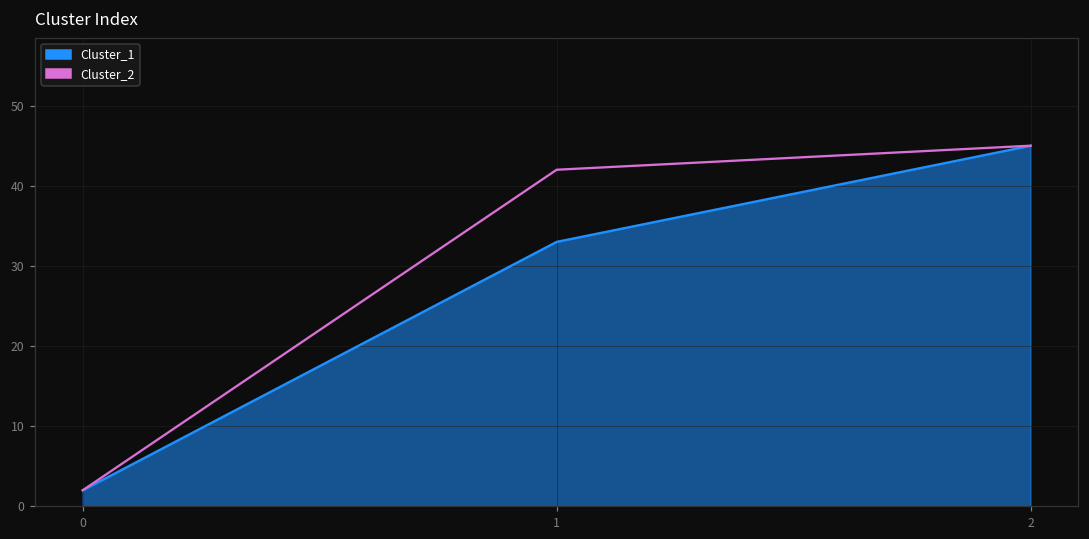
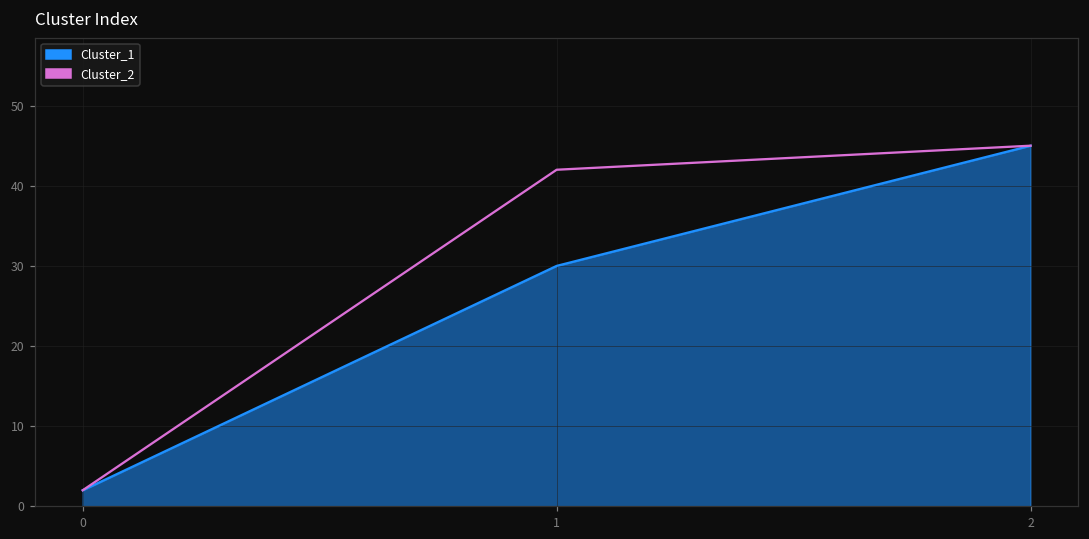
Cluster_1, 1: 33 -> 30
